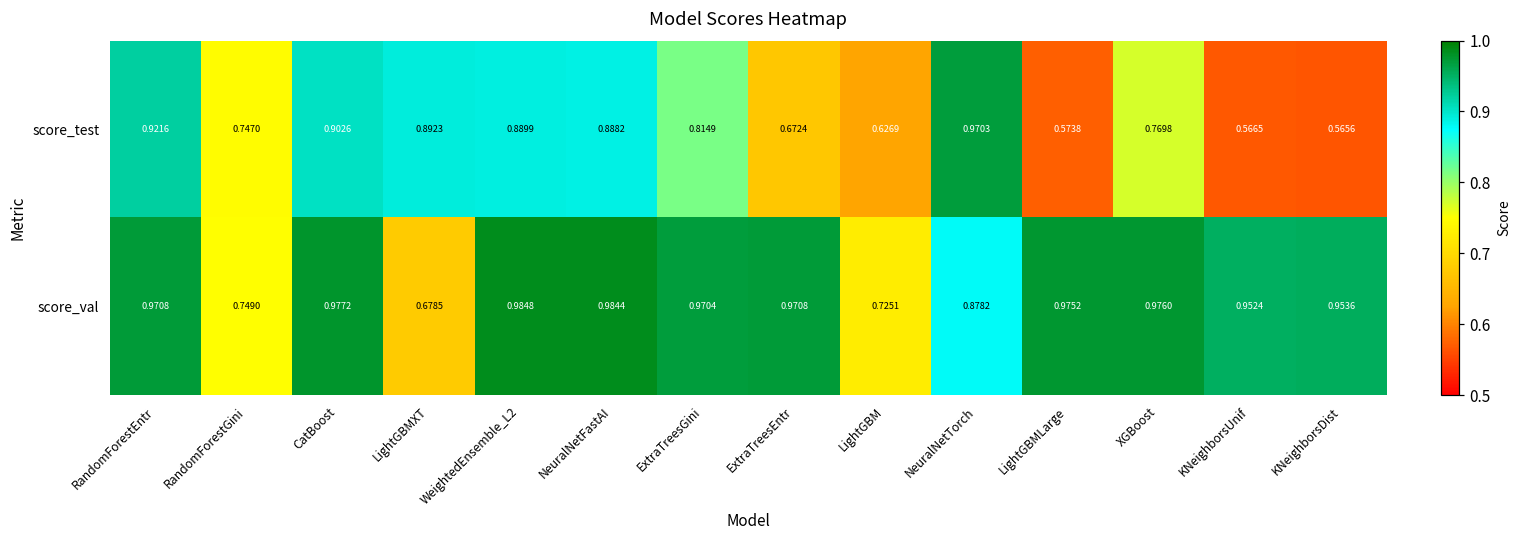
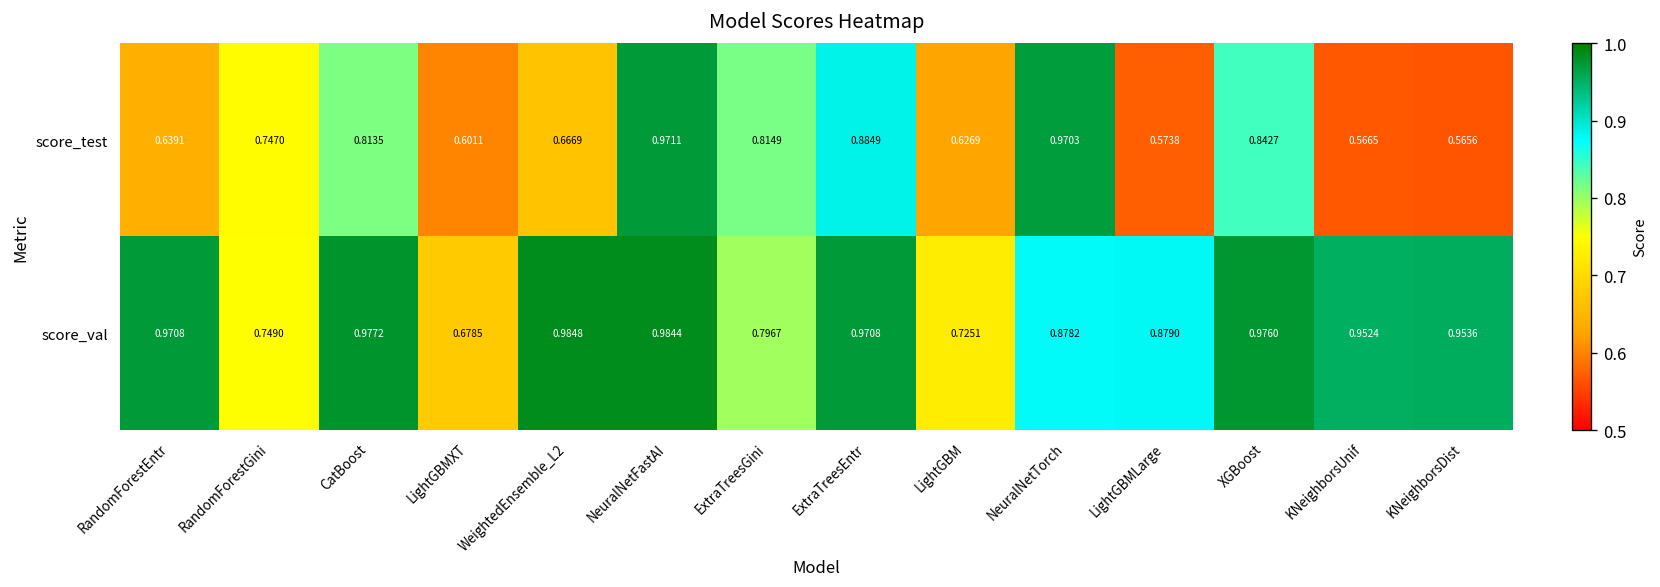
score_test, RandomForestEntr: 0.9216 -> 0.6391
score_test, CatBoost: 0.9026 -> 0.8135
score_test, LightGBMXT: 0.8923 -> 0.6011
score_test, WeightedEnsemble_L2: 0.8899 -> 0.6669
score_test, NeuralNetFastAI: 0.8882 -> 0.9711
score_test, ExtraTreesEntr: 0.6724 -> 0.8849
score_test, XGBoost: 0.7698 -> 0.8427
score_val, ExtraTreesGini: 0.9704 -> 0.7967
score_val, LightGBMLarge: 0.9752 -> 0.8790
